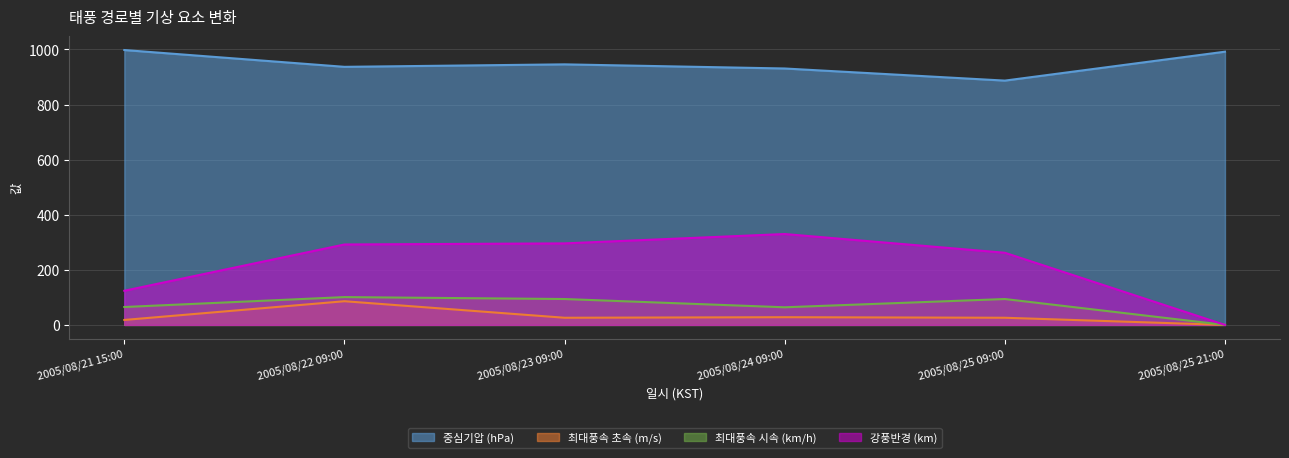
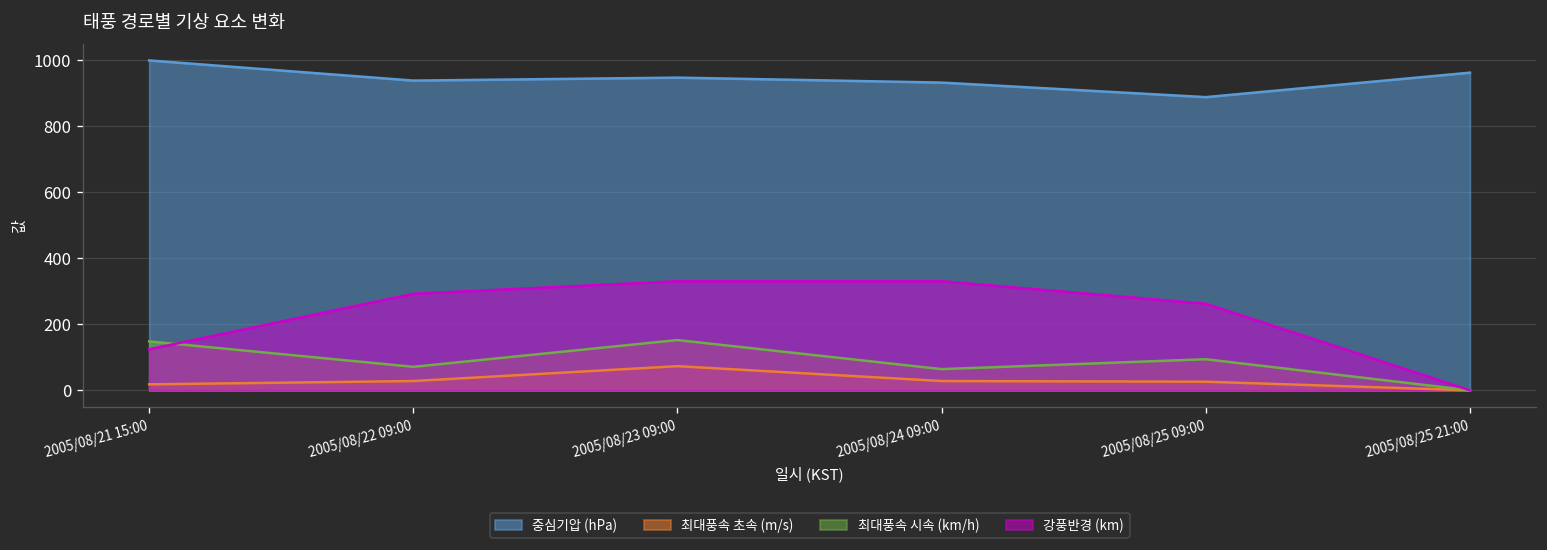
최대풍속 시속 (km/h), 2005/08/21 15:00: 70 -> 150
최대풍속 초속 (m/s), 2005/08/22 09:00: 90 -> 30
최대풍속 시속 (km/h), 2005/08/22 09:00: 100 -> 70
최대풍속 초속 (m/s), 2005/08/23 09:00: 30 -> 70
최대풍속 시속 (km/h), 2005/08/23 09:00: 90 -> 150
강풍반경 (km), 2005/08/23 09:00: 300 -> 330
중심기압 (hPa), 2005/08/25 21:00: 990 -> 960
